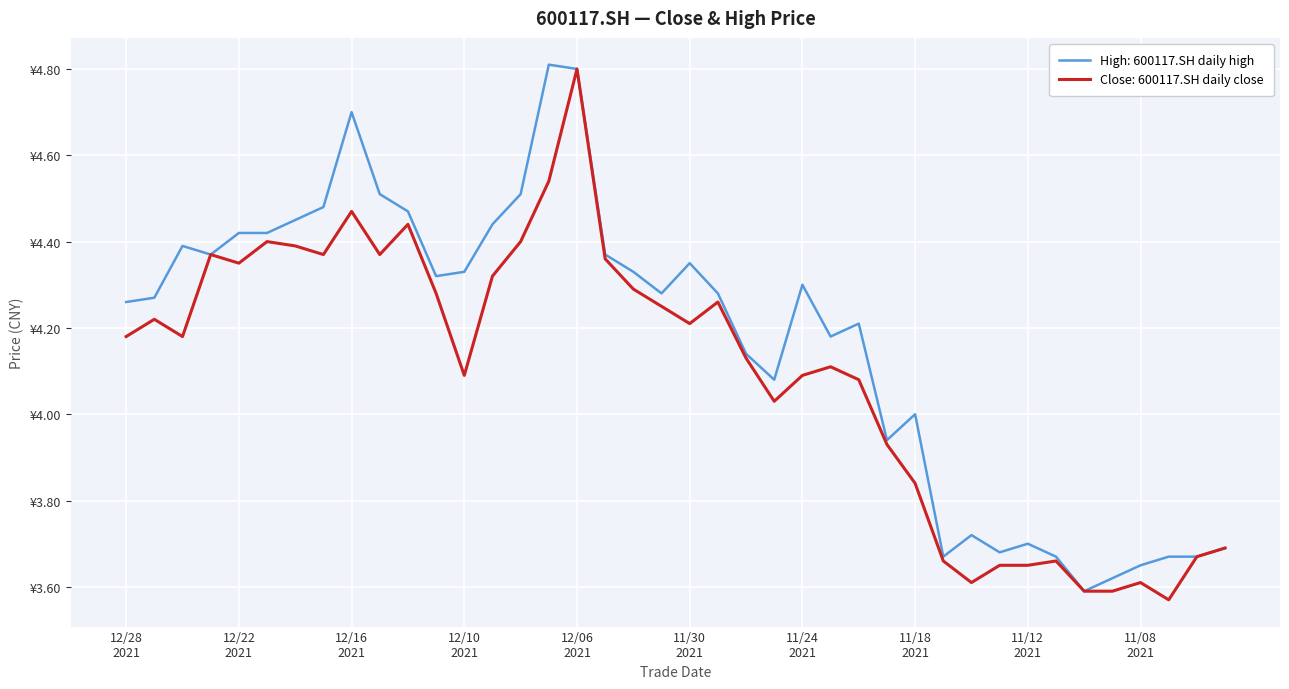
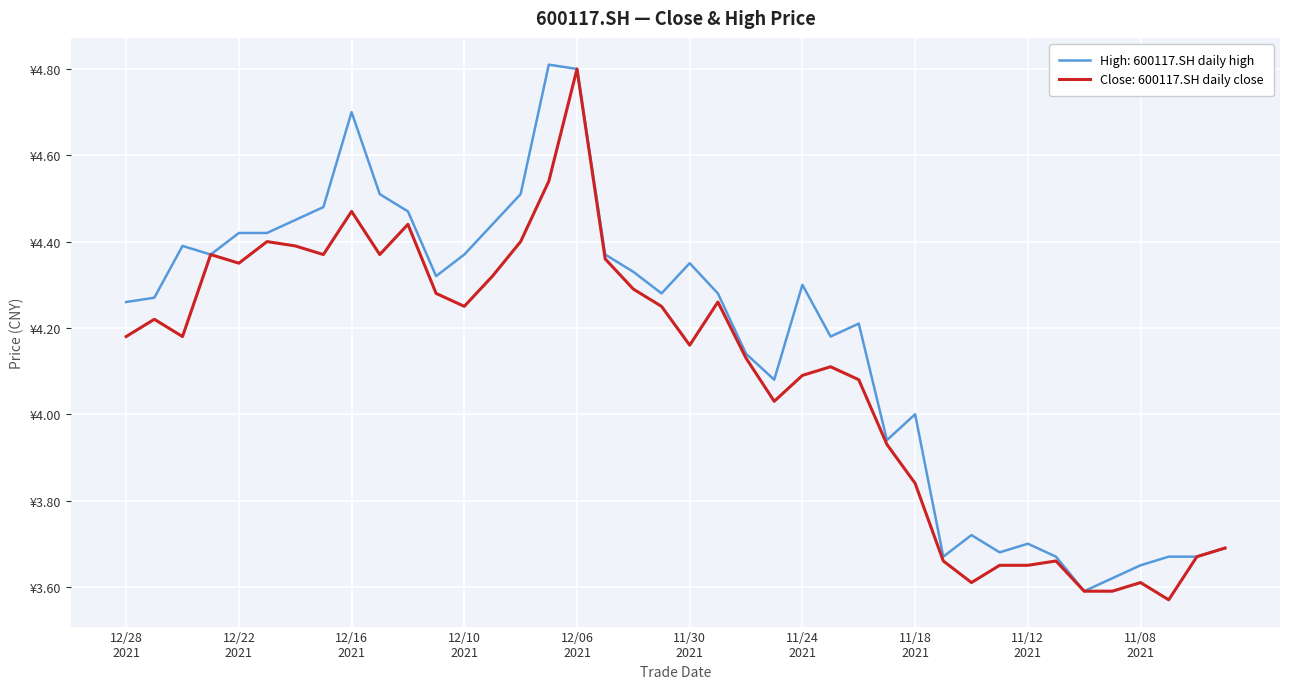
High: 600117.SH daily high, 12/10 2021: ¥4.33 -> ¥4.37
Close: 600117.SH daily close, 12/10 2021: ¥4.09 -> ¥4.25
Close: 600117.SH daily close, 11/30 2021: ¥4.21 -> ¥4.16
